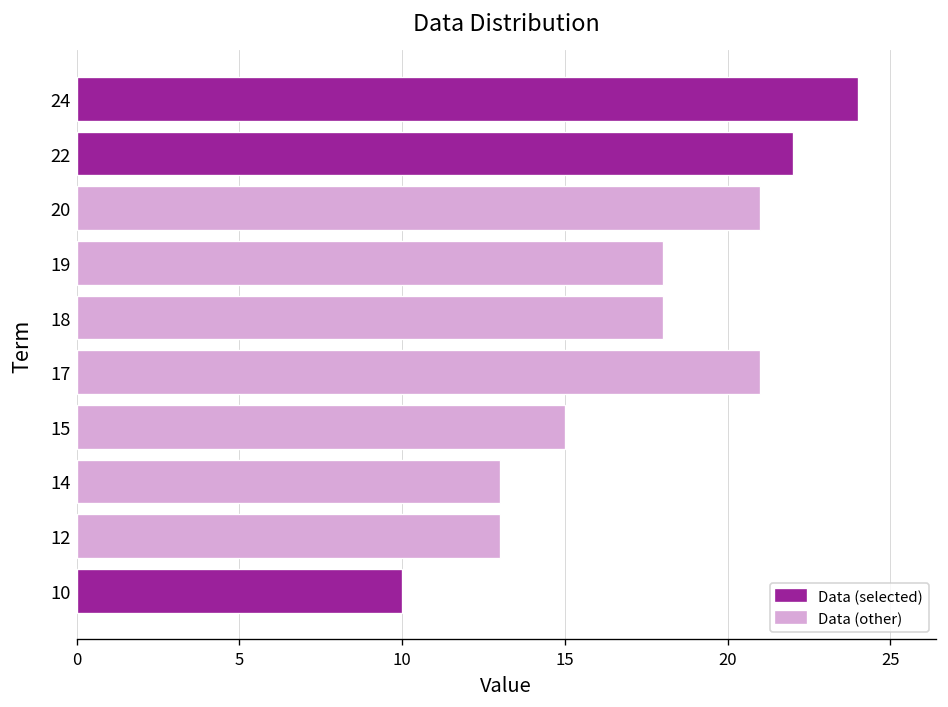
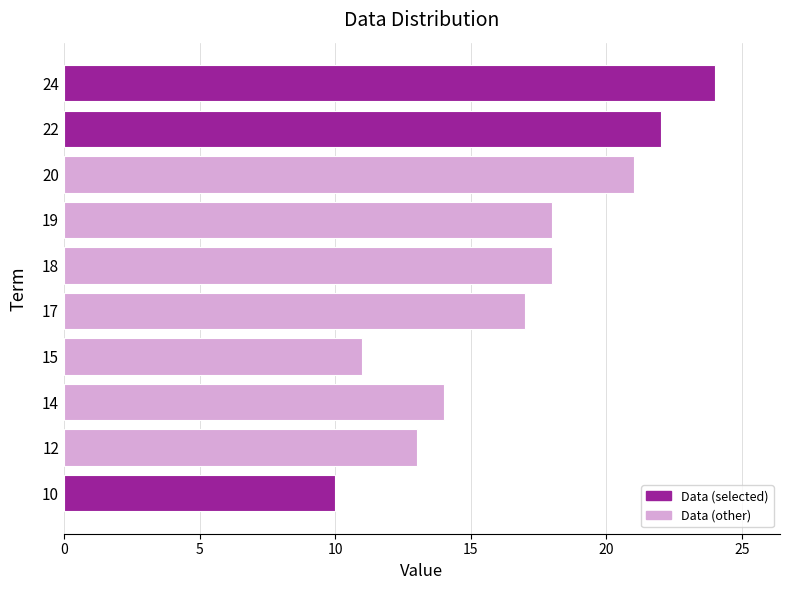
17: 21 -> 17
15: 15 -> 11
14: 13 -> 14
